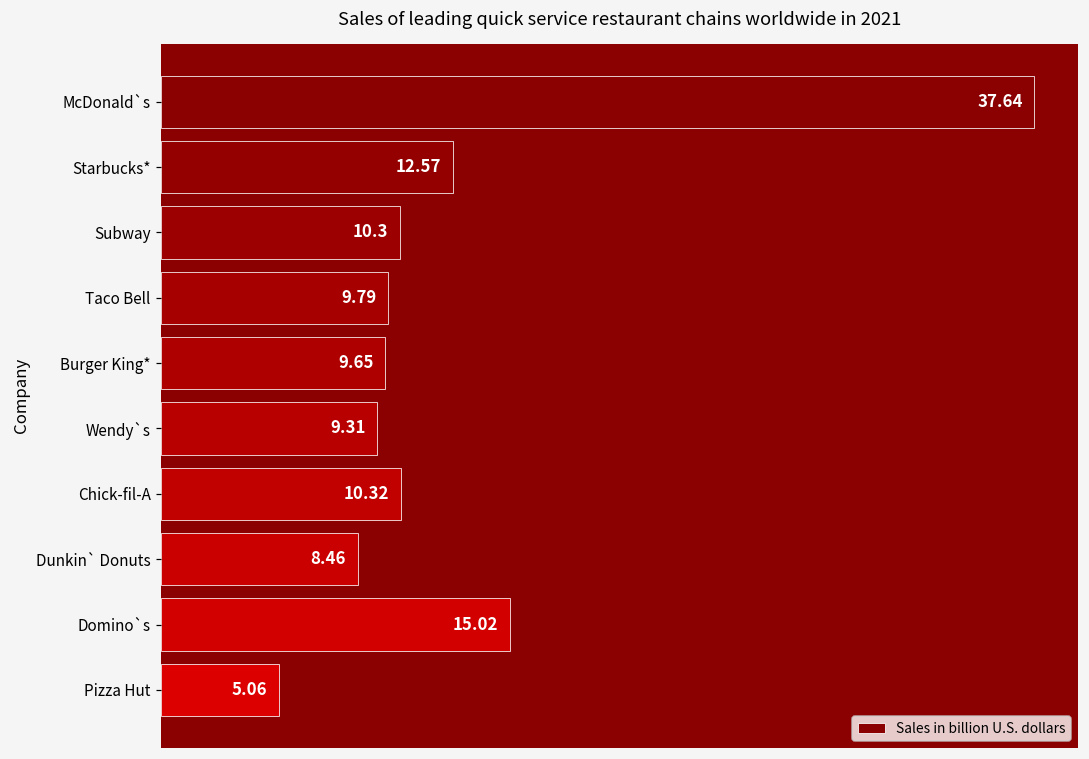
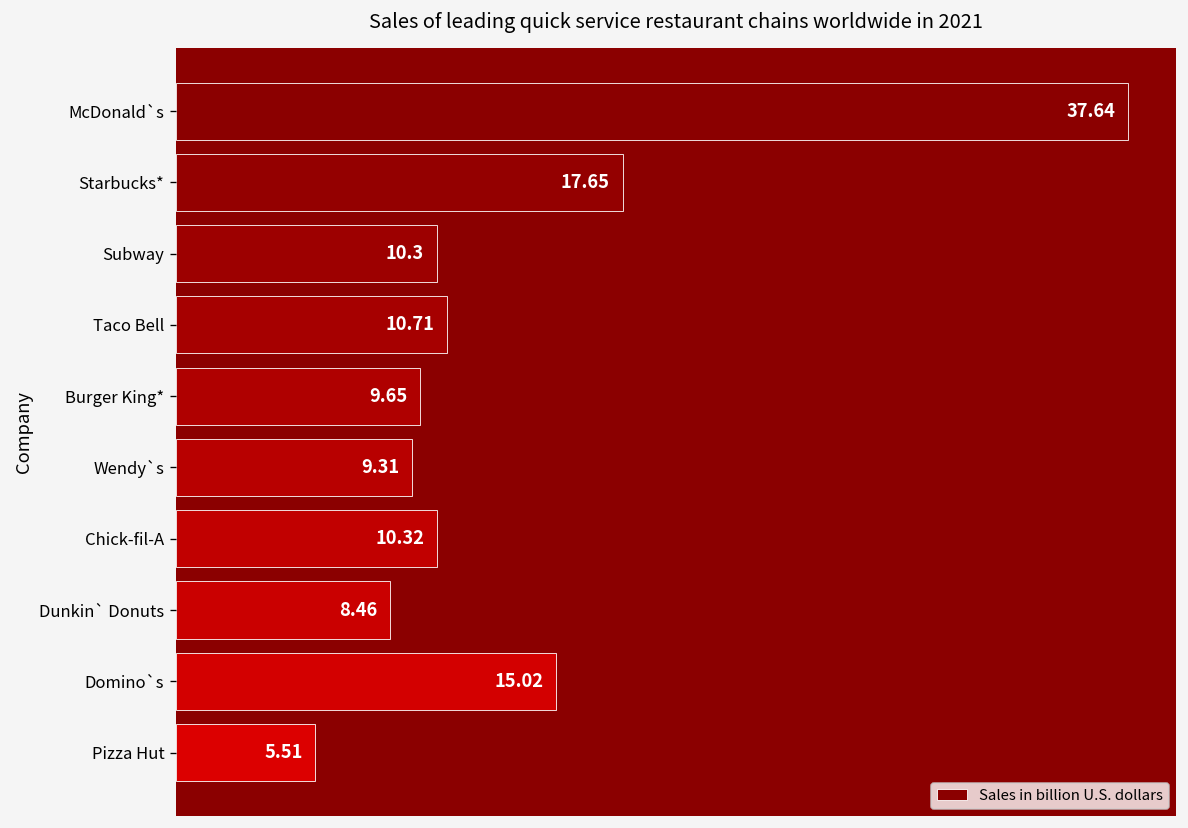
Starbucks*: 12.57 -> 17.65
Taco Bell: 9.79 -> 10.71
Pizza Hut: 5.06 -> 5.51
